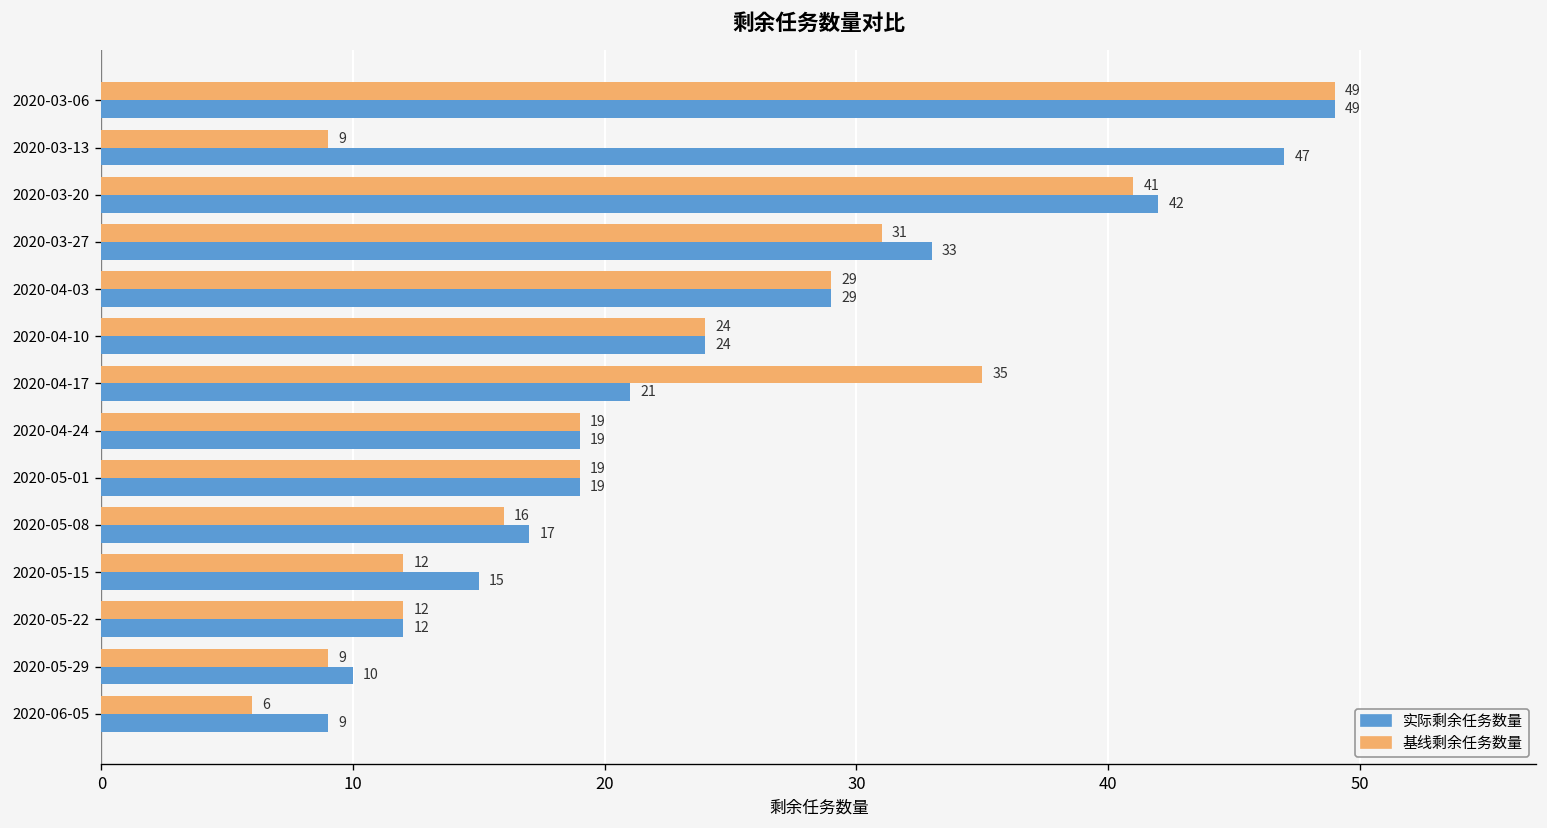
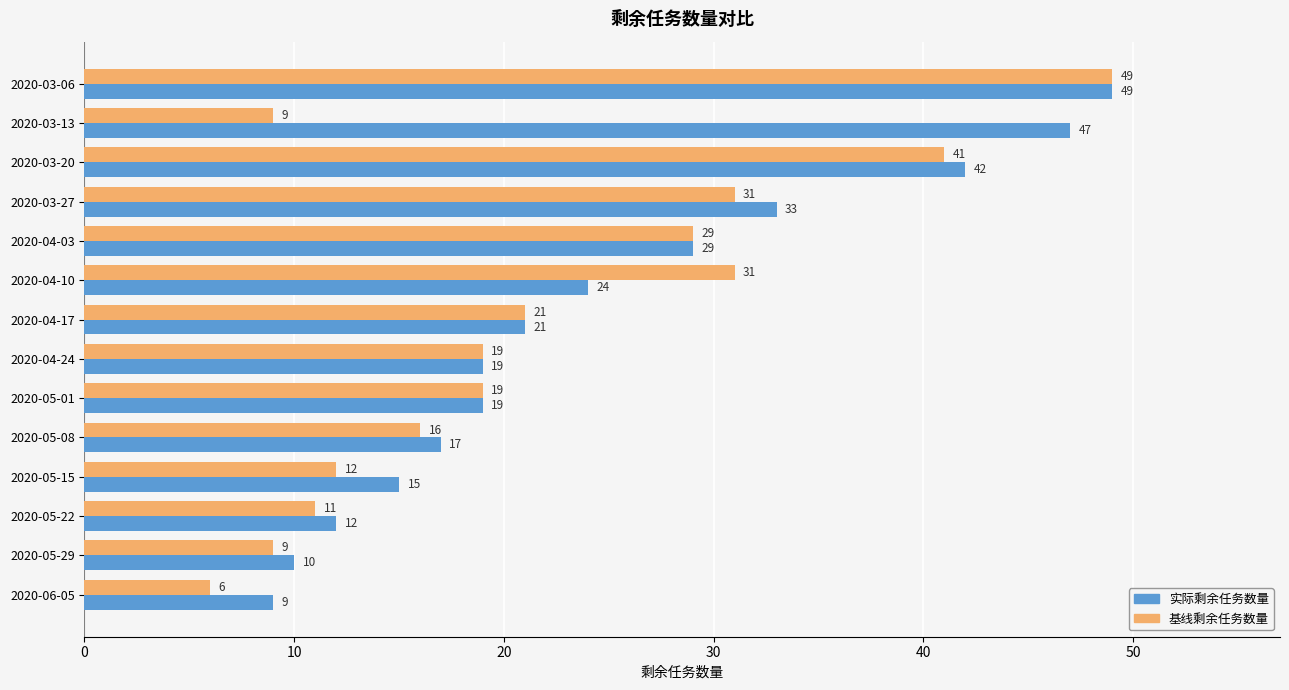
基线剩余任务数量, 2020-04-10: 24 -> 31
基线剩余任务数量, 2020-04-17: 35 -> 21
基线剩余任务数量, 2020-05-22: 12 -> 11
